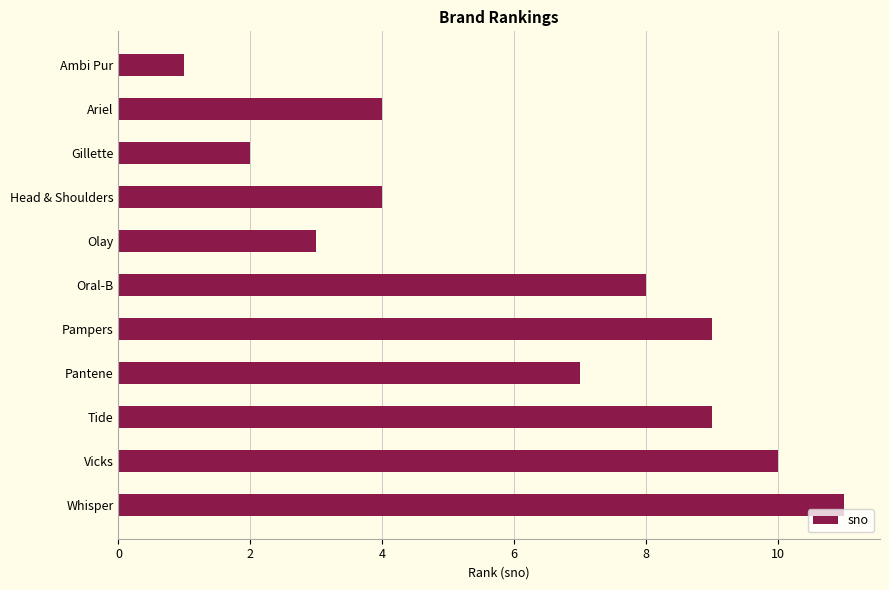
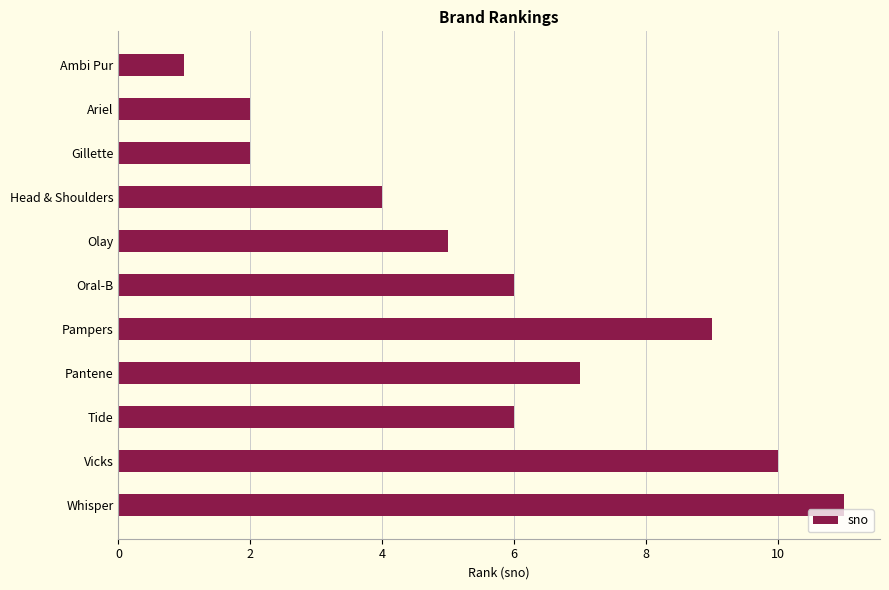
Ariel: 4 -> 2
Olay: 3 -> 5
Oral-B: 8 -> 6
Tide: 9 -> 6
